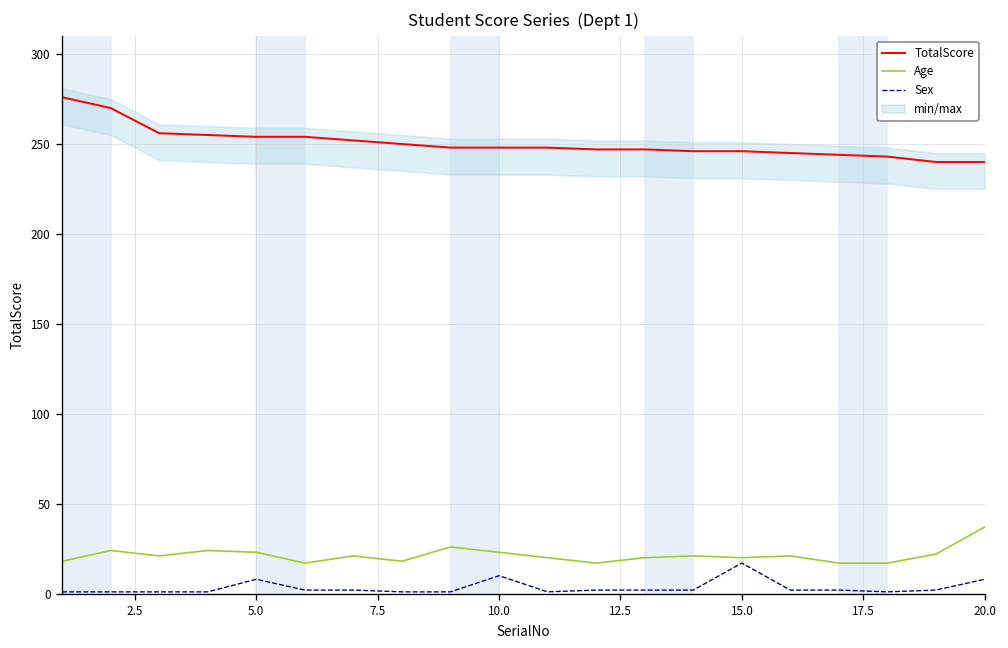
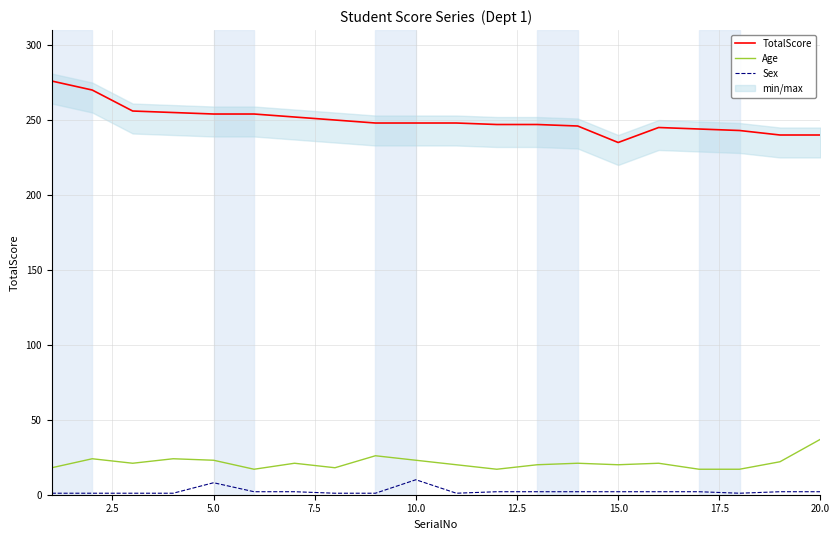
TotalScore, 15.0: 246 -> 235
Sex, 15.0: 17 -> 2
Sex, 20.0: 8 -> 2
